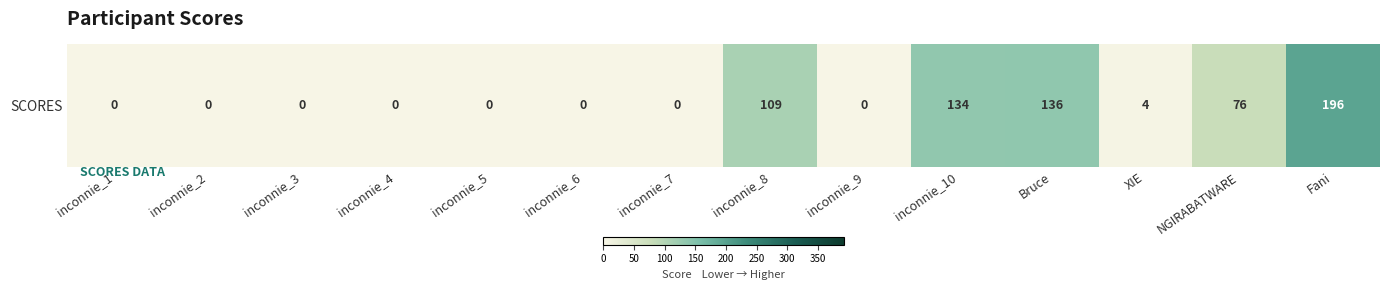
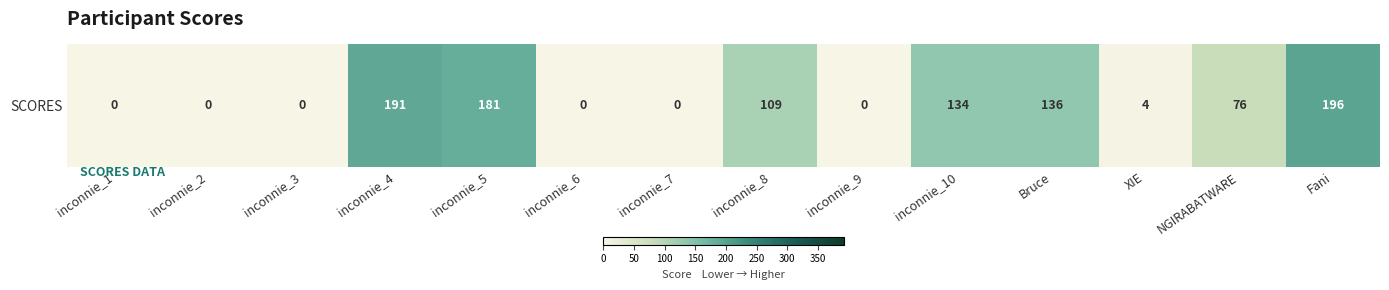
SCORES, inconnie_4: 0 -> 191
SCORES, inconnie_5: 0 -> 181
